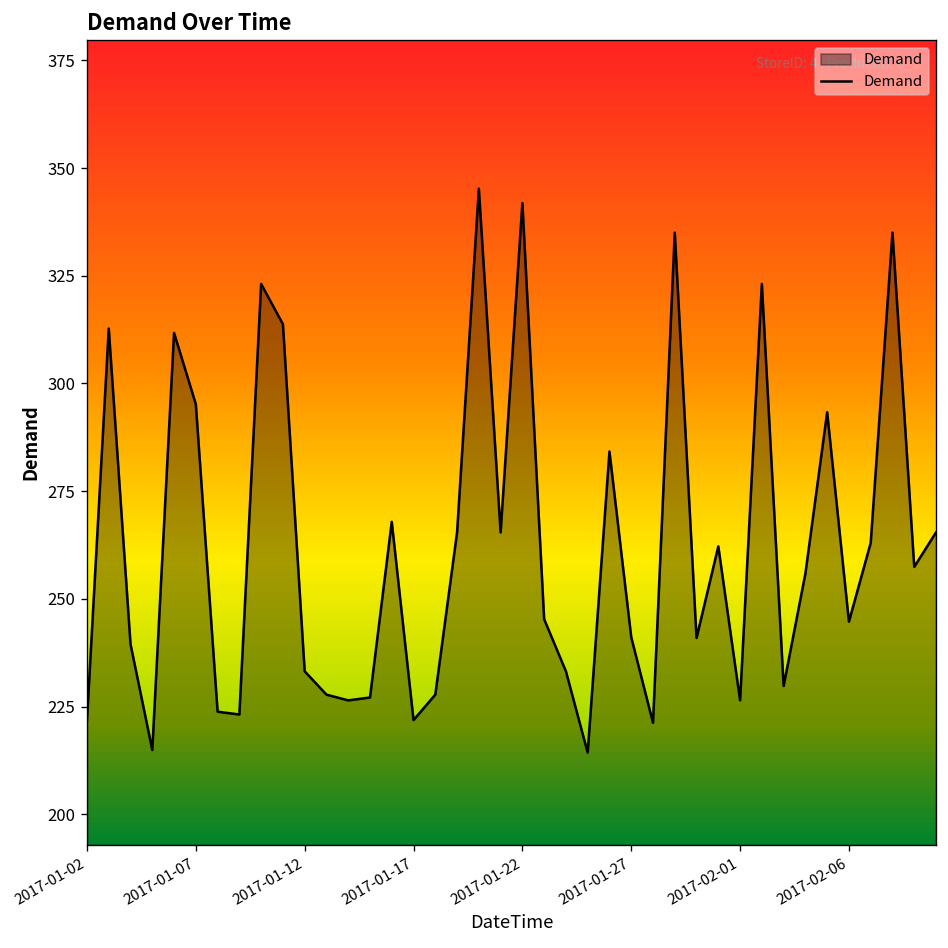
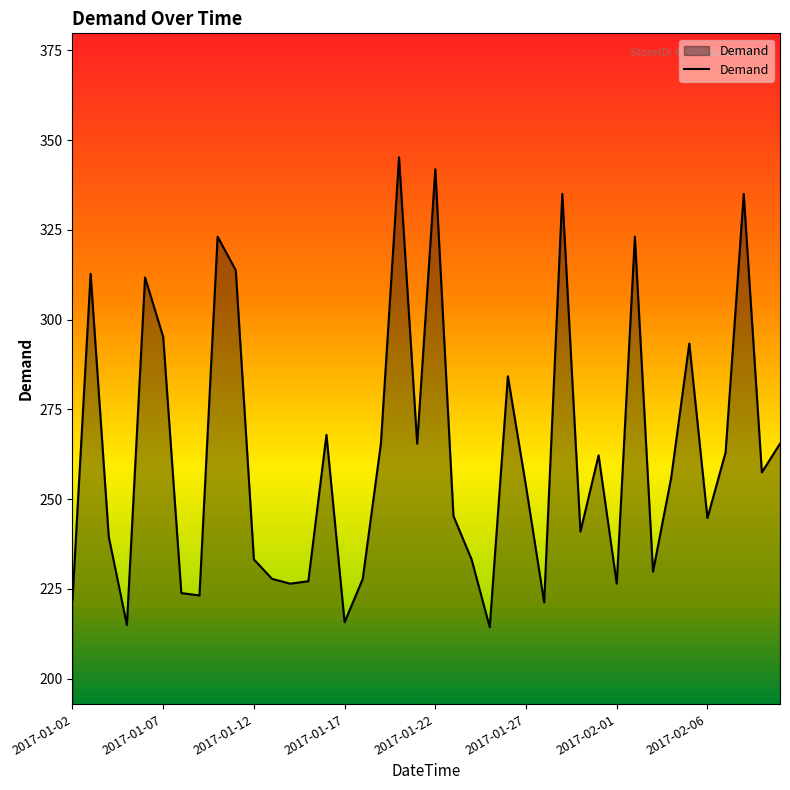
2017-01-17: 222 -> 216
2017-01-27: 241 -> 254
